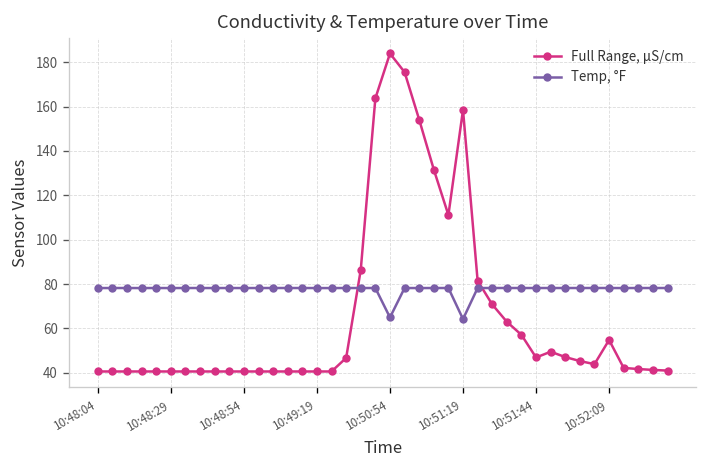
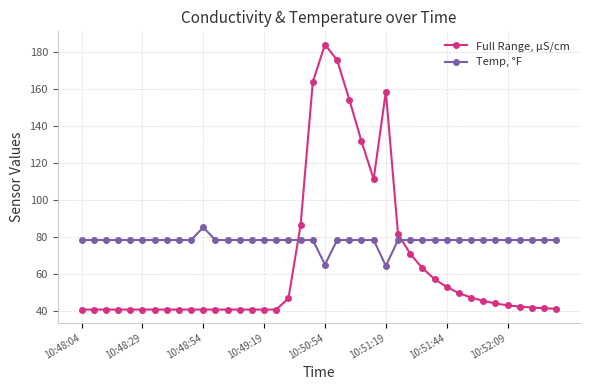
Temp, °F, 10:48:54: 78 -> 85
Full Range, μS/cm, 10:51:44: 47 -> 53
Full Range, μS/cm, 10:52:09: 55 -> 43
